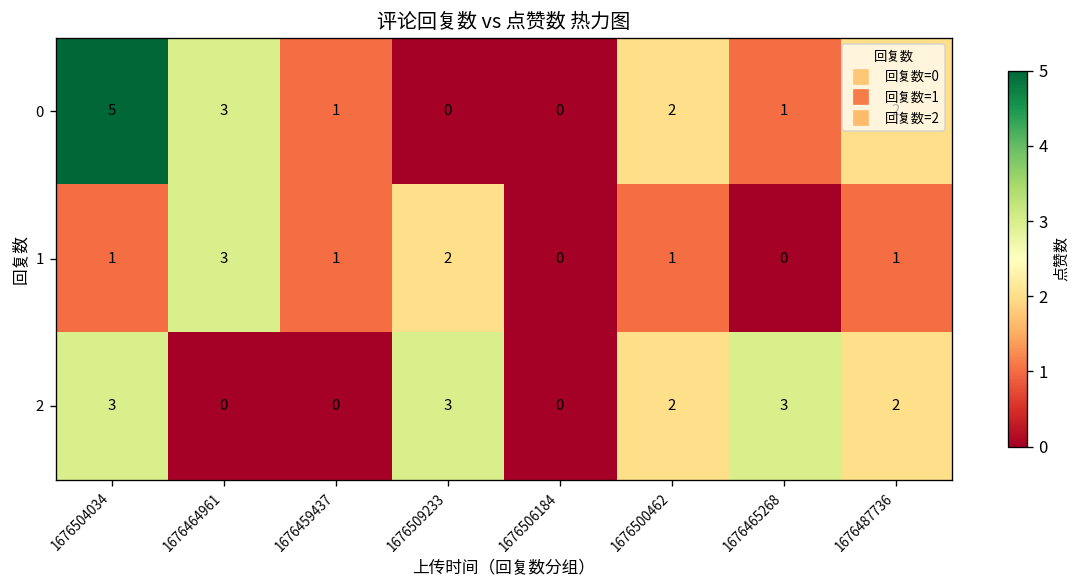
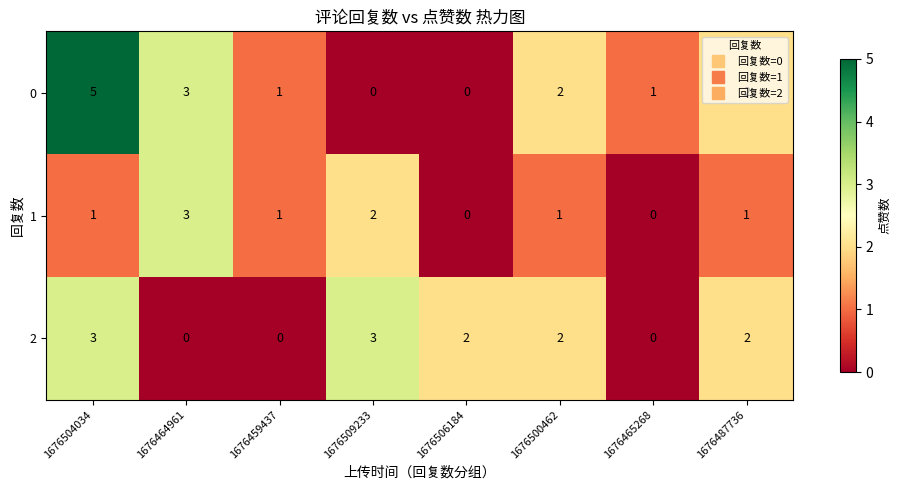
2, 1676506184: 0 -> 2
2, 1676465268: 3 -> 0
